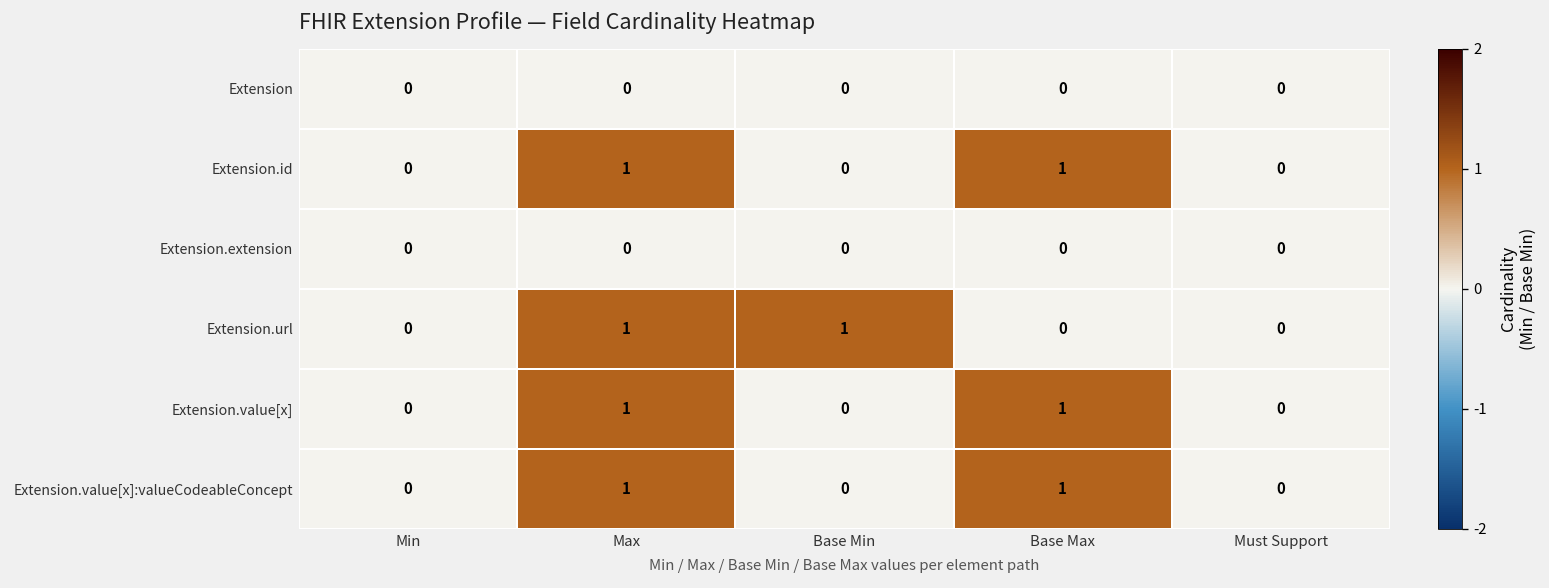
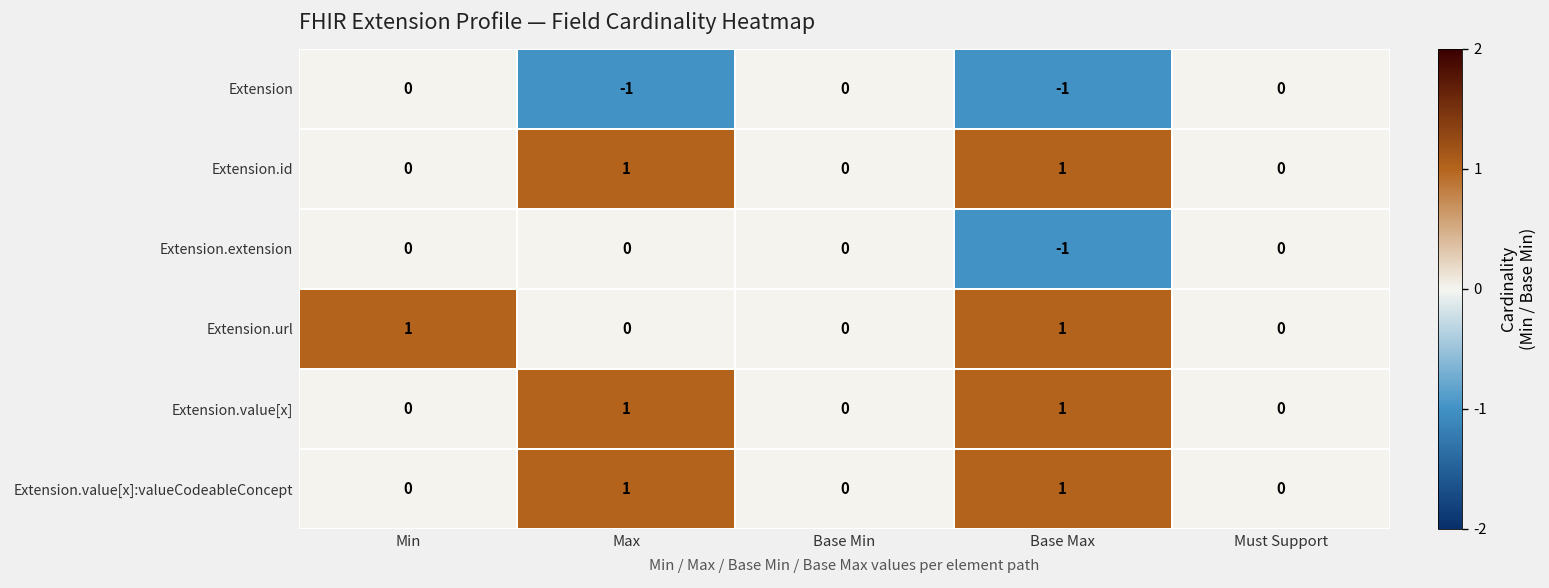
Extension, Max: 0 -> -1
Extension, Base Max: 0 -> -1
Extension.extension, Base Max: 0 -> -1
Extension.url, Min: 0 -> 1
Extension.url, Max: 1 -> 0
Extension.url, Base Min: 1 -> 0
Extension.url, Base Max: 0 -> 1
